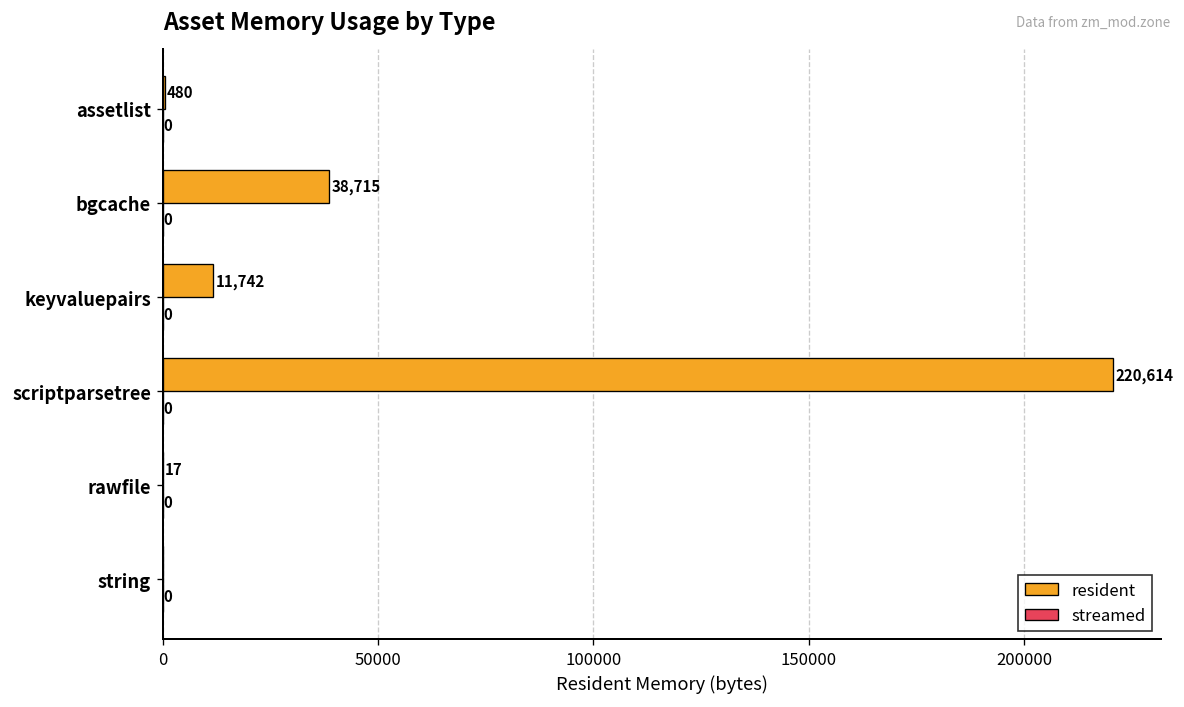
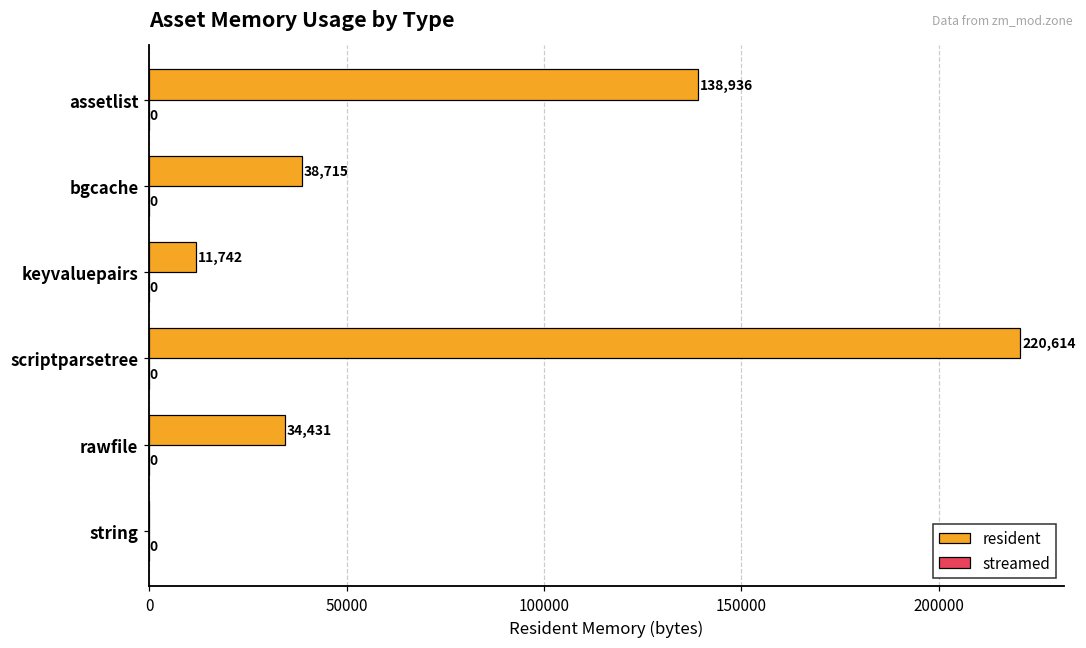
resident, assetlist: 480 -> 138,936
resident, rawfile: 17 -> 34,431
